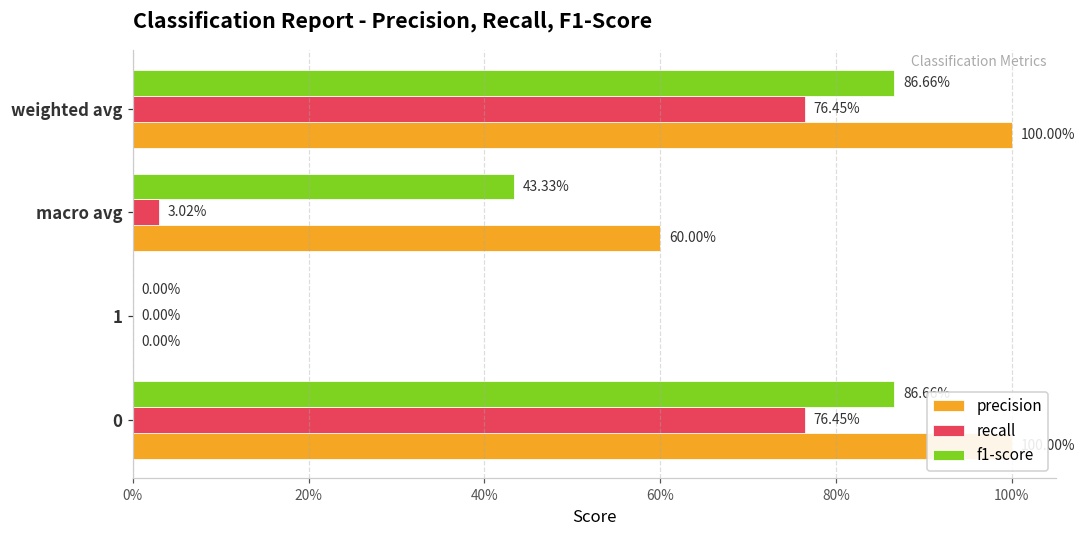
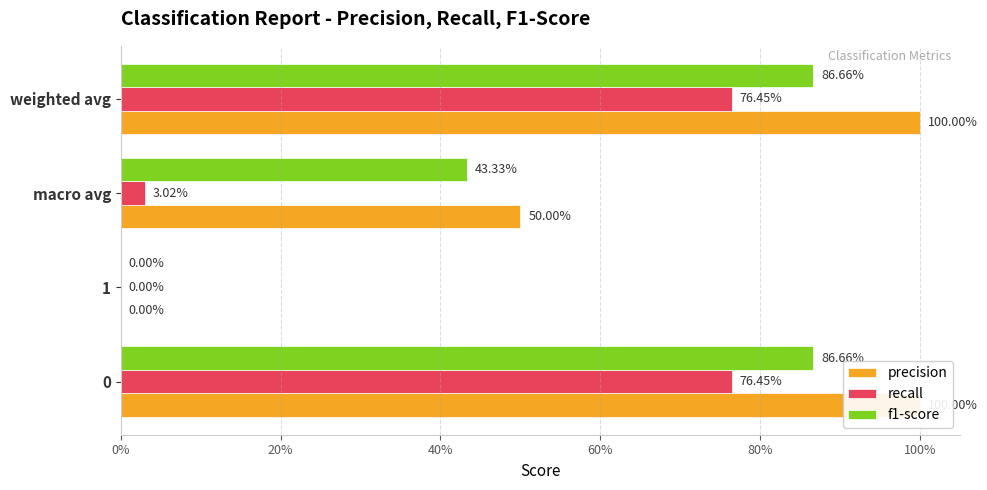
precision, macro avg: 60.00% -> 50.00%
